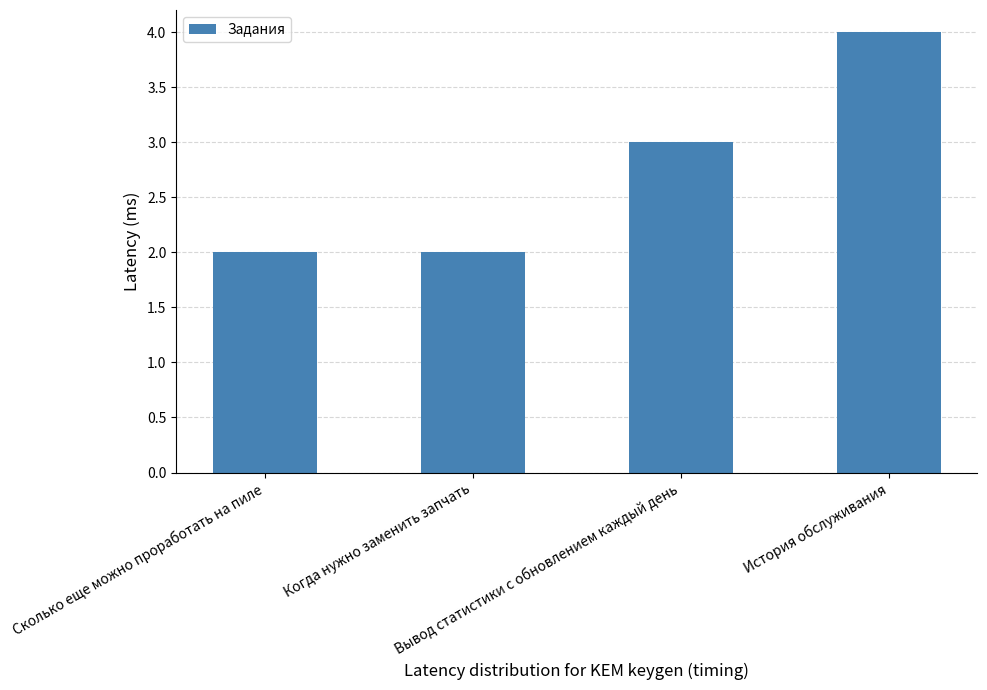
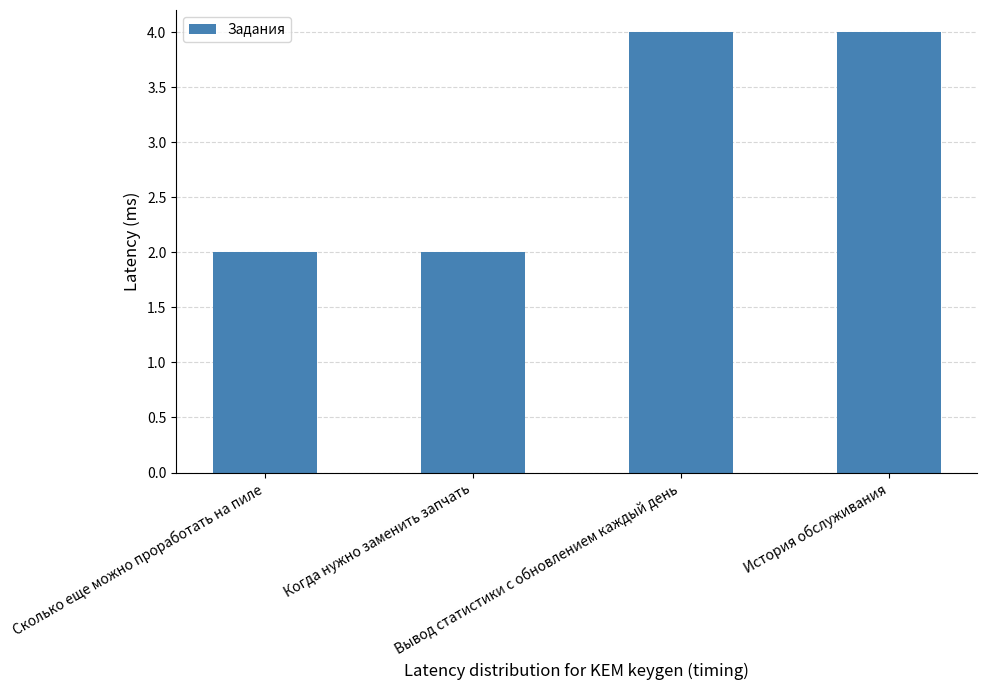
Вывод статистики с обновлением каждый день: 3 -> 4
